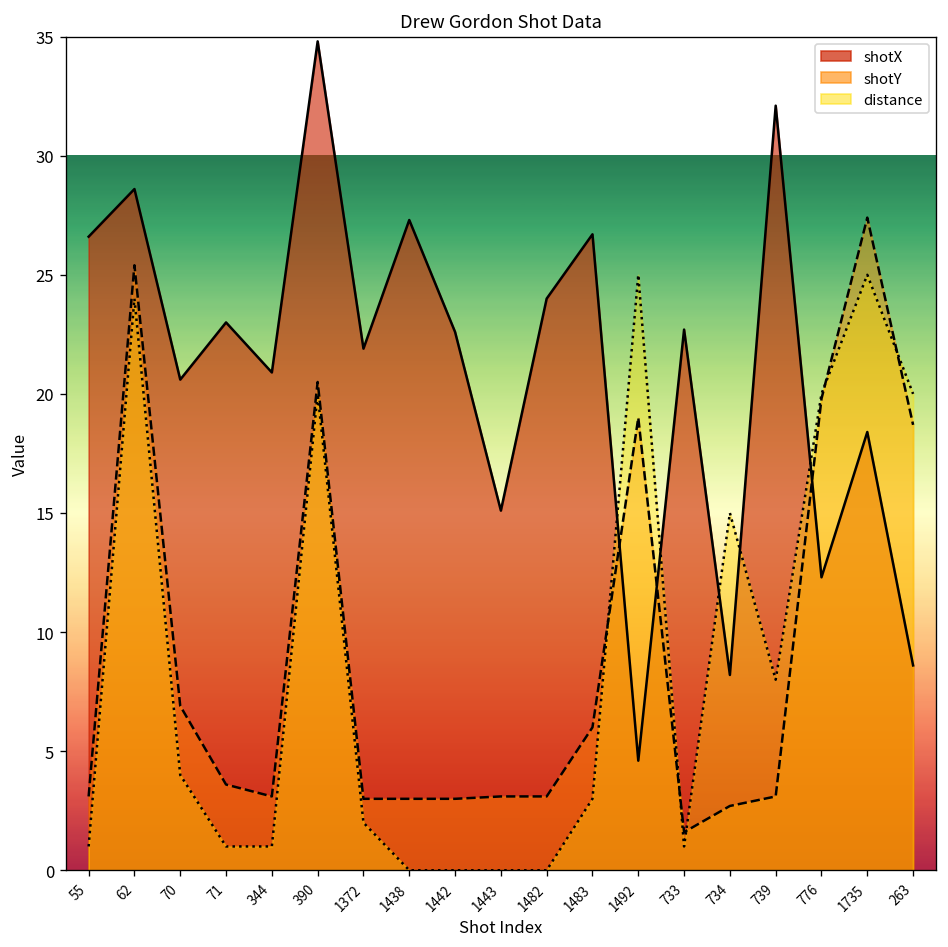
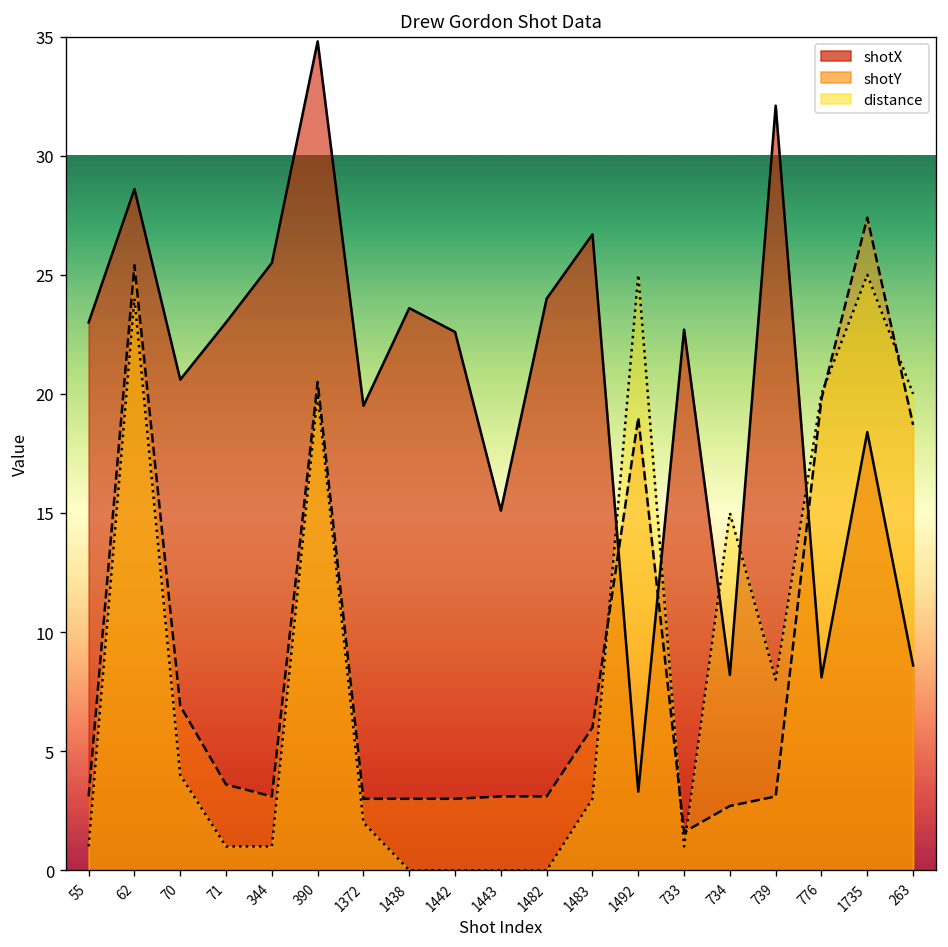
shotX, 55: 26.6 -> 23.0
shotX, 344: 20.9 -> 25.5
shotX, 1372: 21.9 -> 19.5
shotX, 1438: 27.3 -> 23.6
shotX, 1492: 4.6 -> 3.3
shotX, 776: 12.3 -> 8.1
